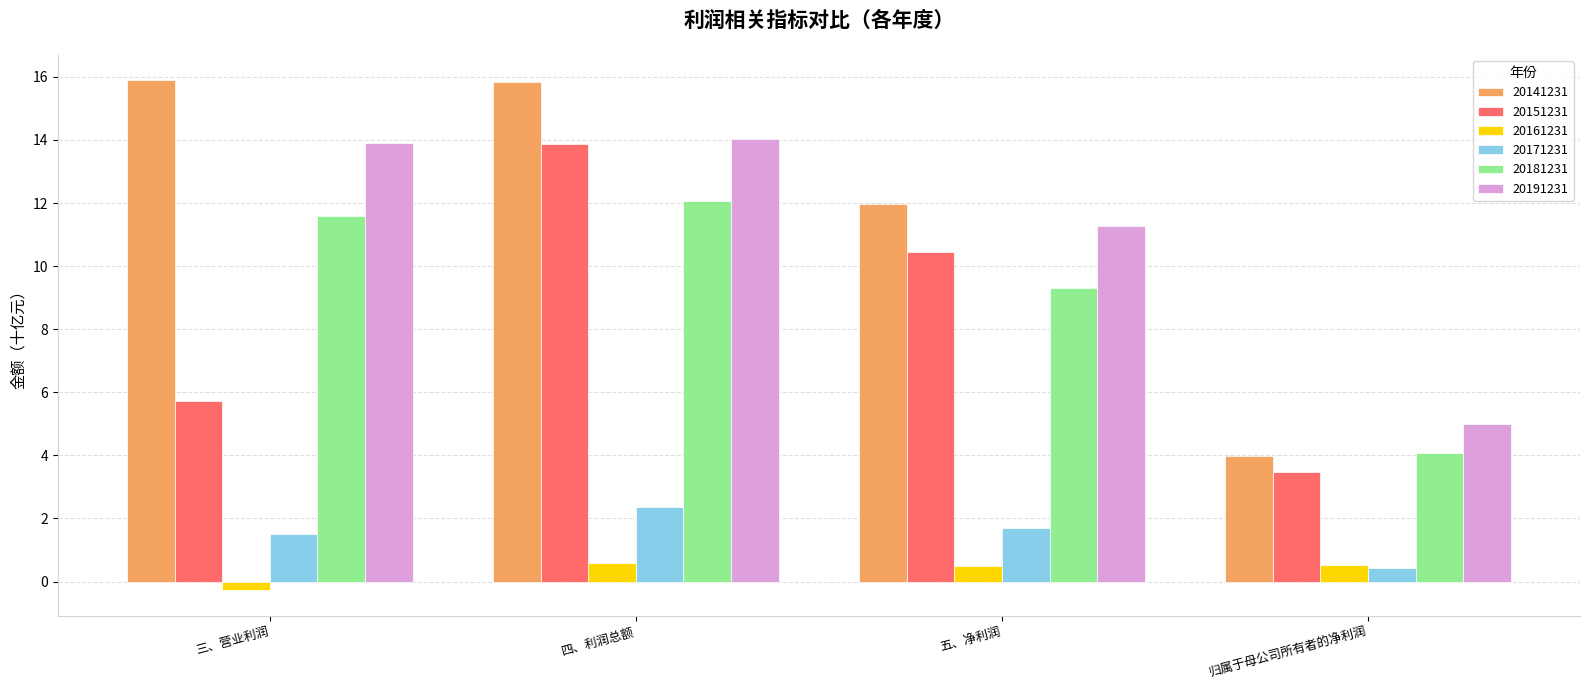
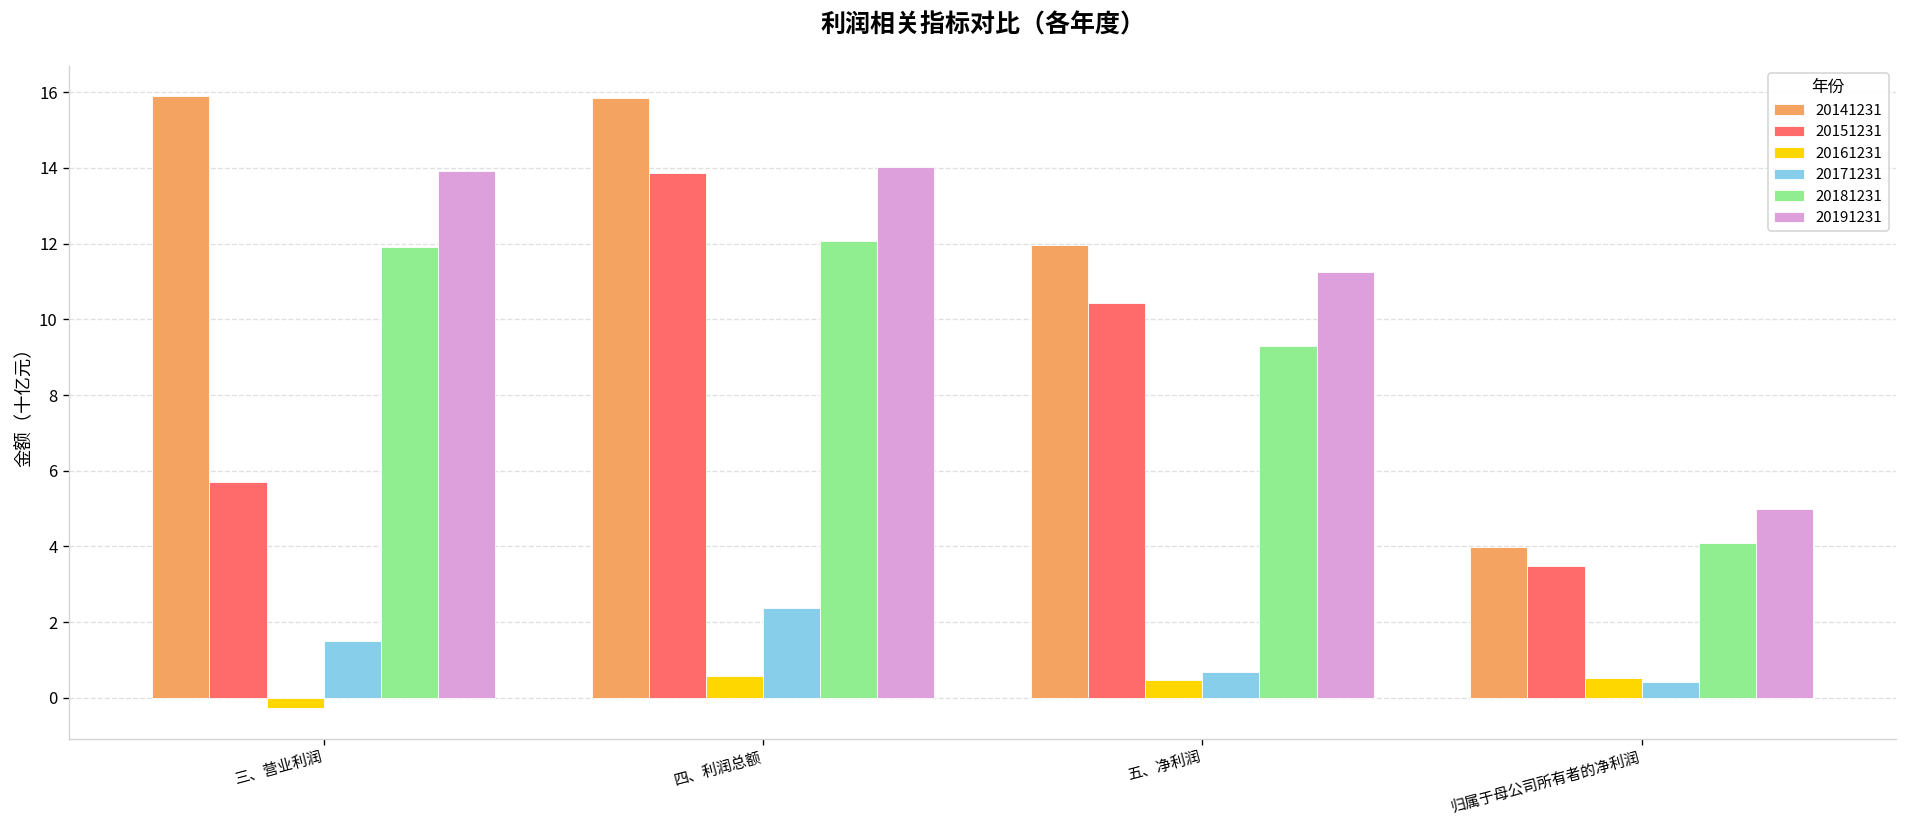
20181231, 三、营业利润: 11.6 -> 11.9
20171231, 五、净利润: 1.7 -> 0.7
